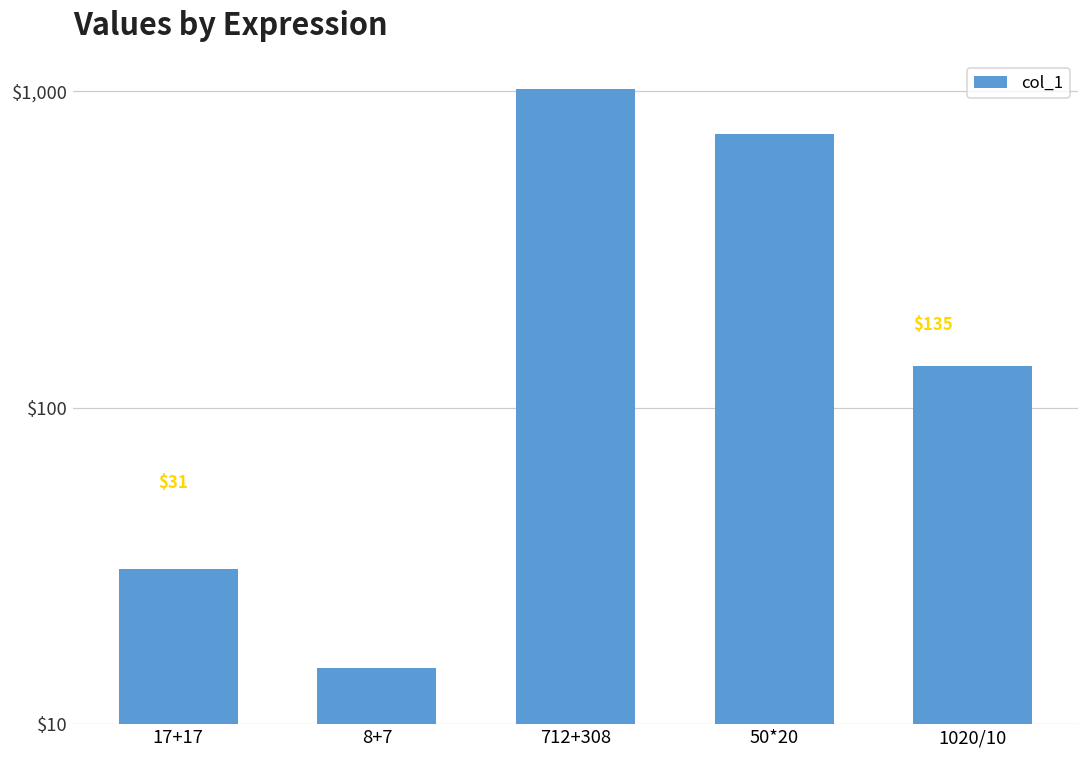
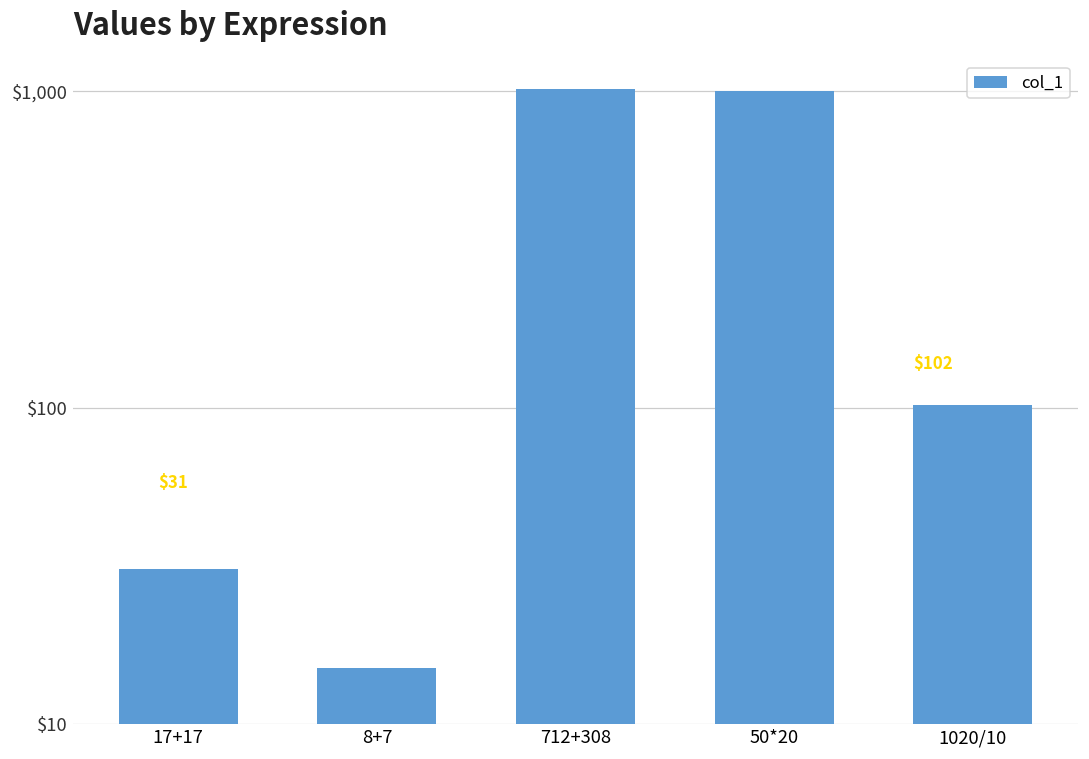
50*20: $730 -> $1,000
1020/10: $135 -> $102
